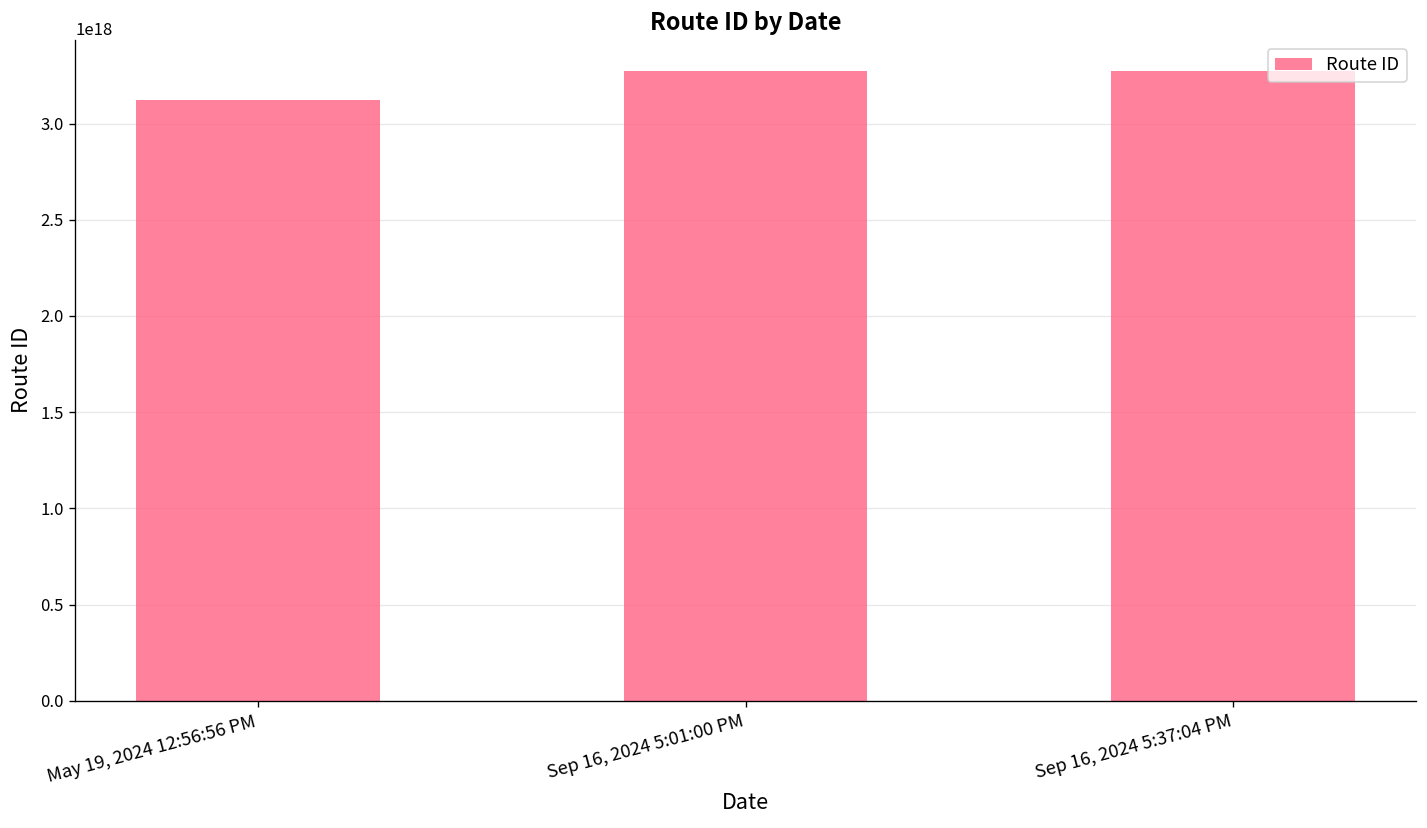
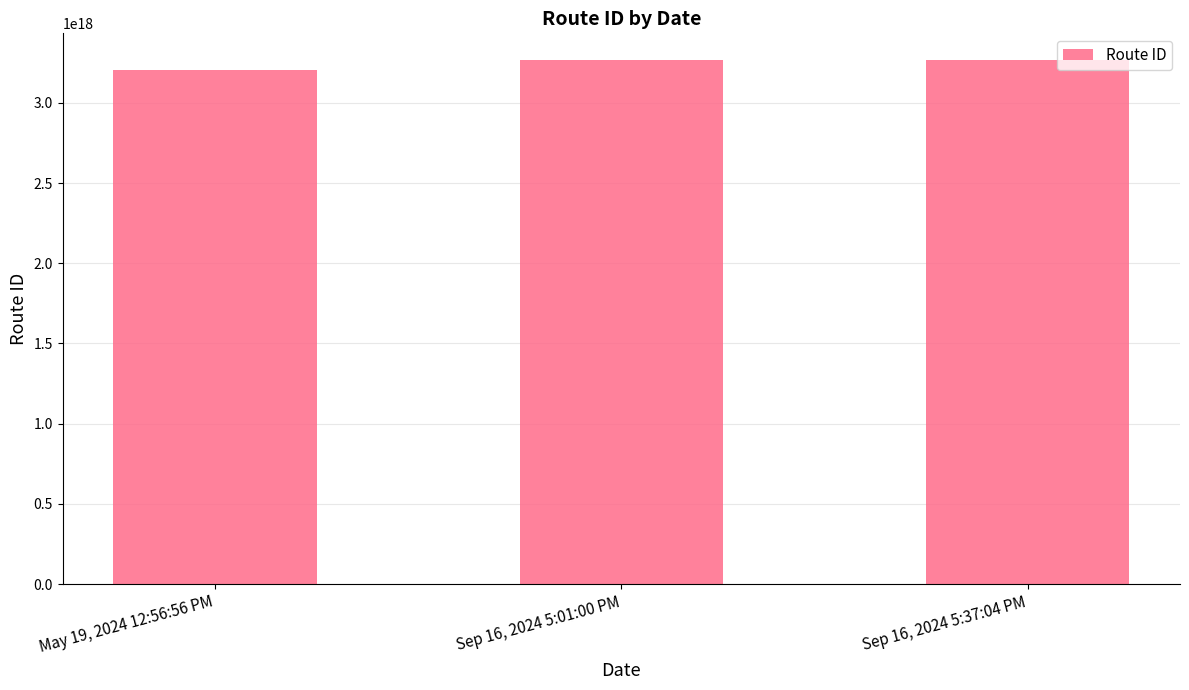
May 19, 2024 12:56:56 PM: 3120000000000000000 -> 3200000000000000000
